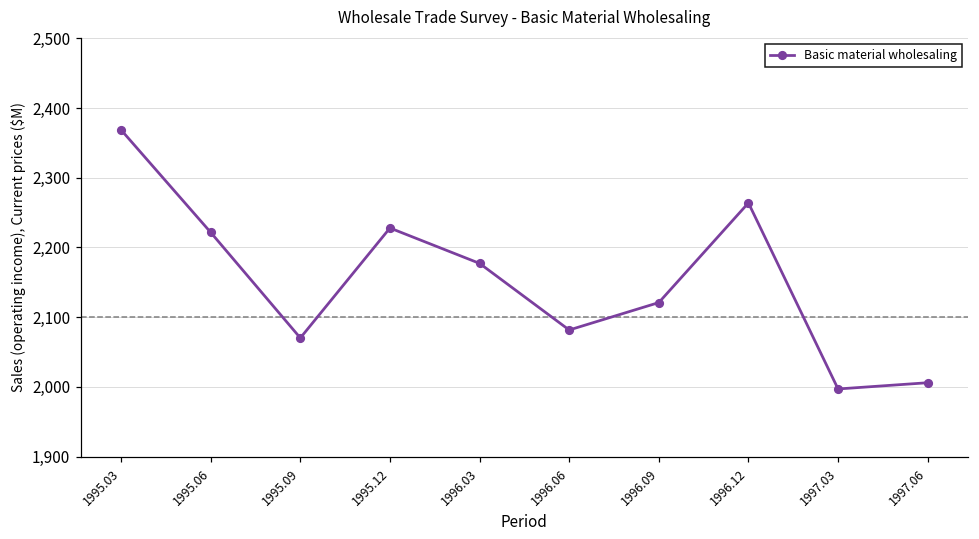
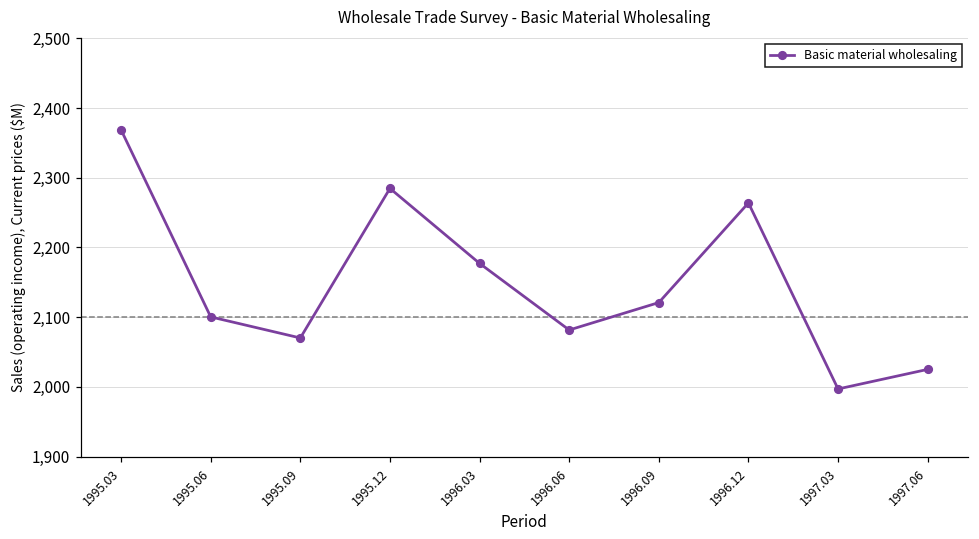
1995.06: 2,220 -> 2,100
1995.12: 2,230 -> 2,280
1997.06: 2,010 -> 2,030
